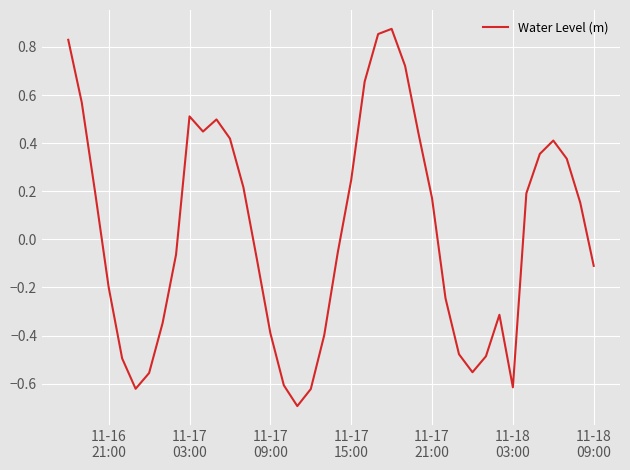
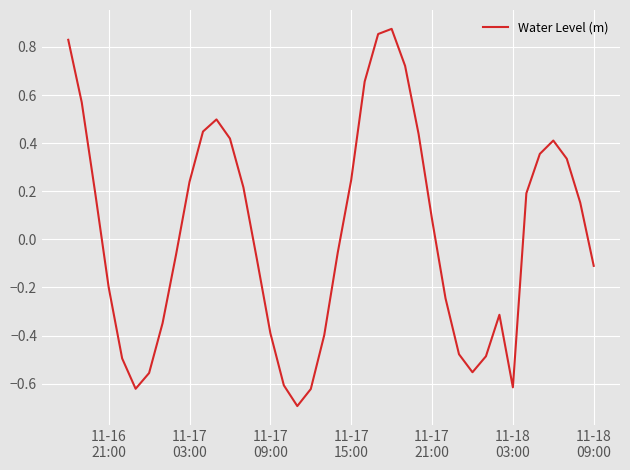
11-17 03:00: 0.51 -> 0.24
11-17 21:00: 0.17 -> 0.08
